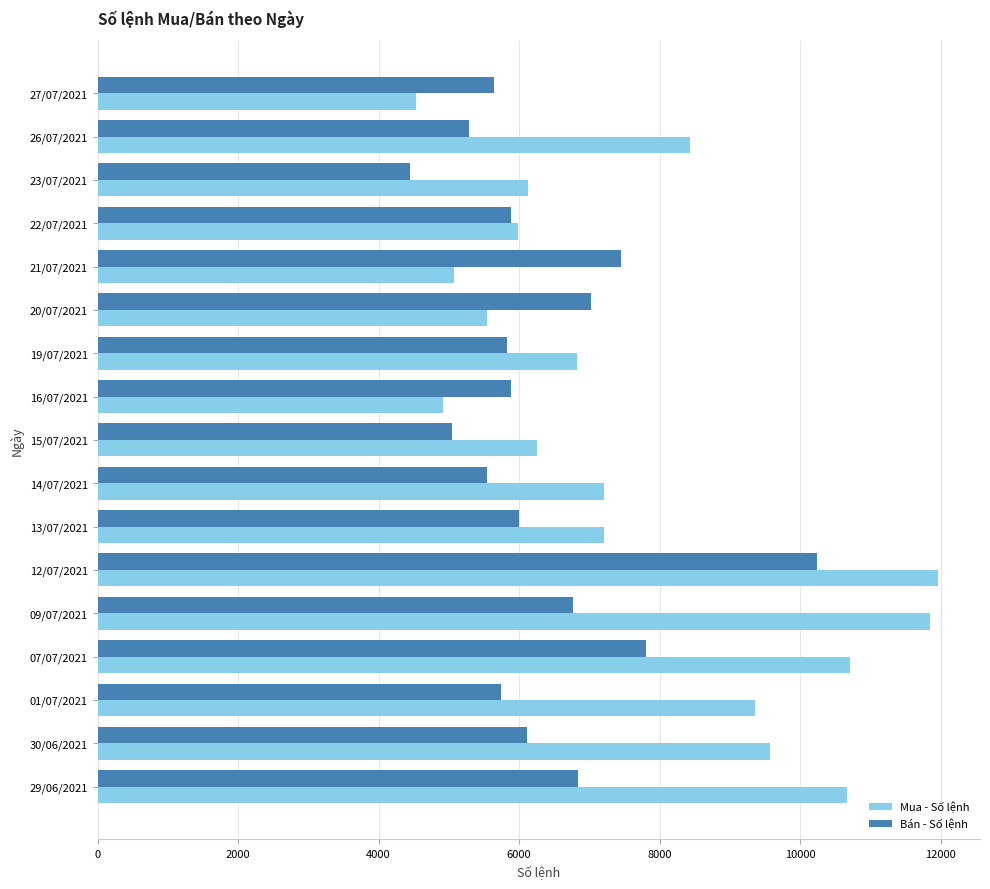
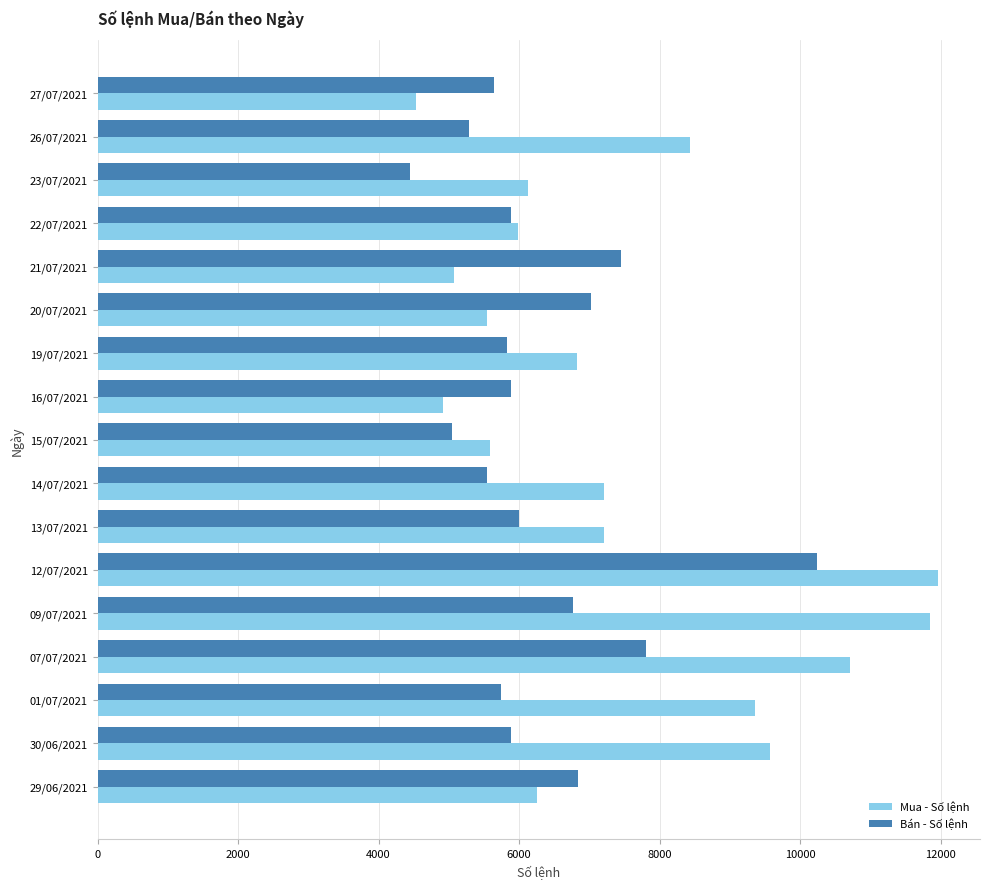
Mua - Số lệnh, 15/07/2021: 6300 -> 5600
Bán - Số lệnh, 30/06/2021: 6100 -> 5900
Mua - Số lệnh, 29/06/2021: 10700 -> 6300
